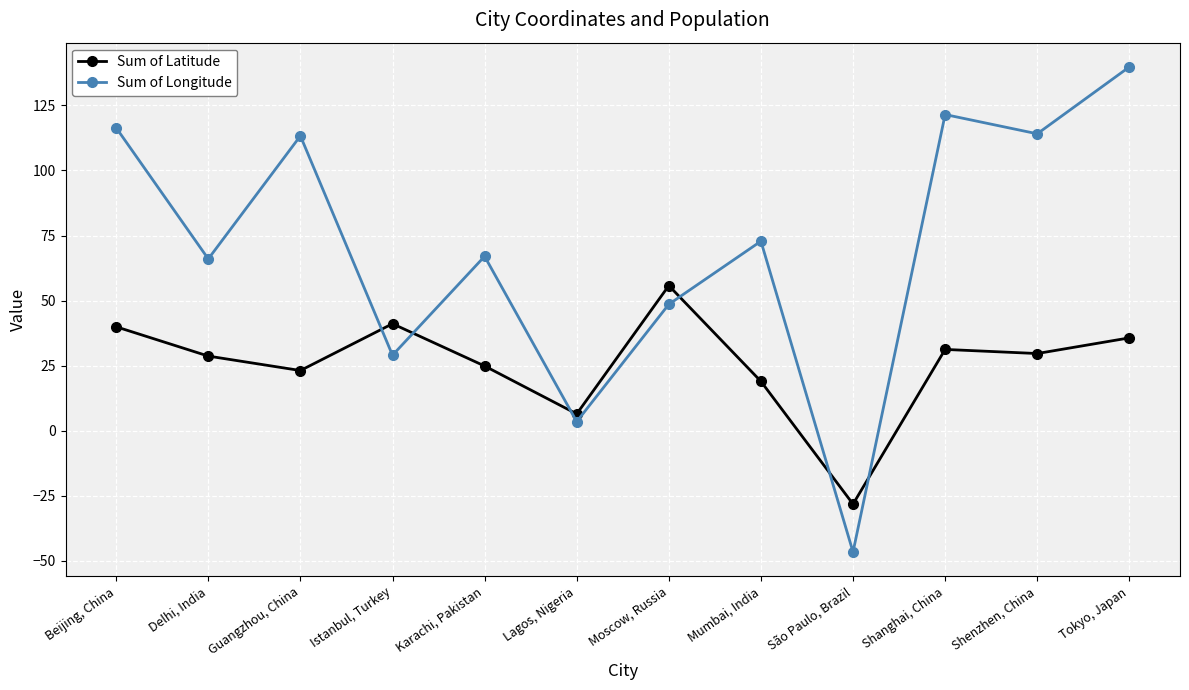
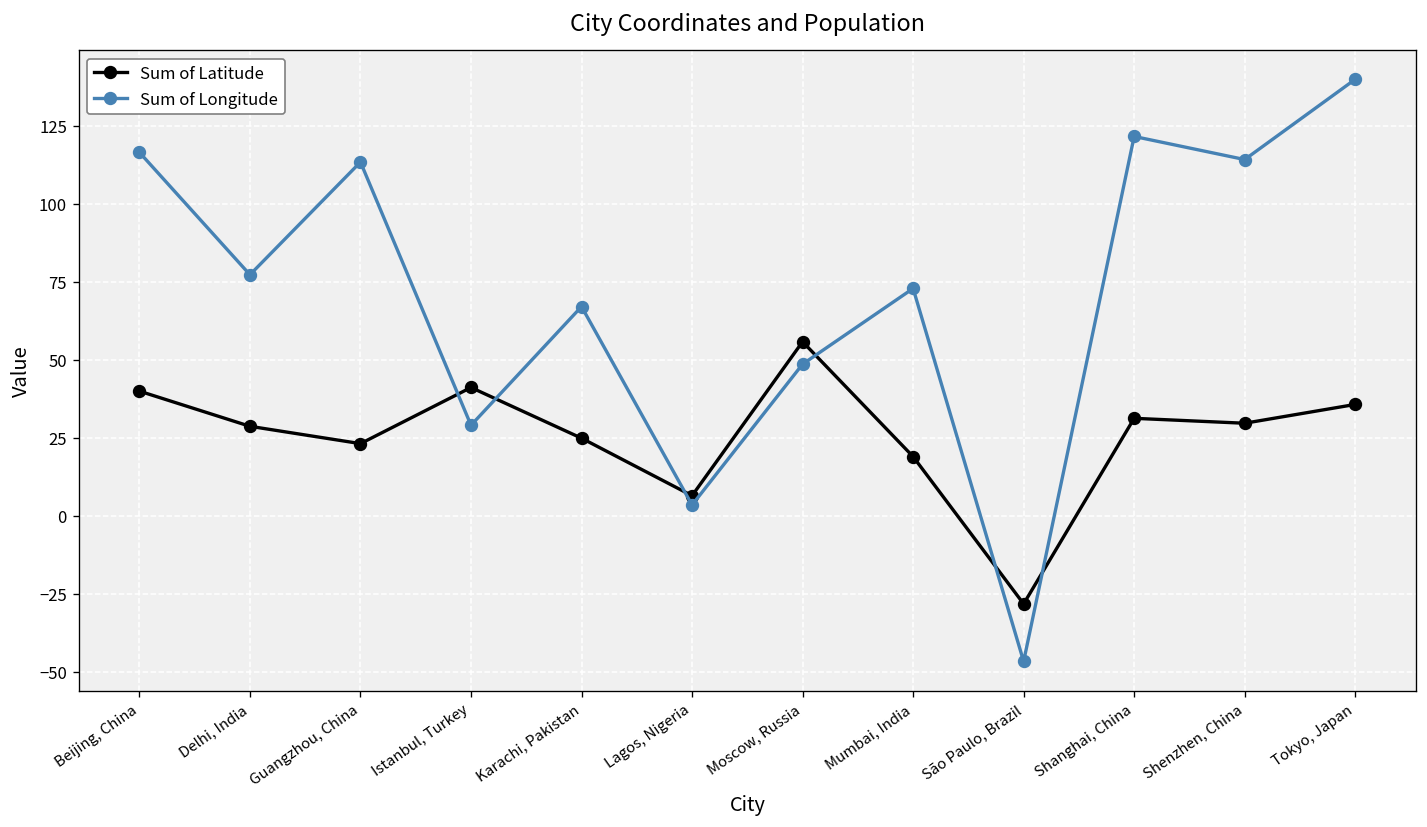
Sum of Longitude, Delhi, India: 66 -> 77
